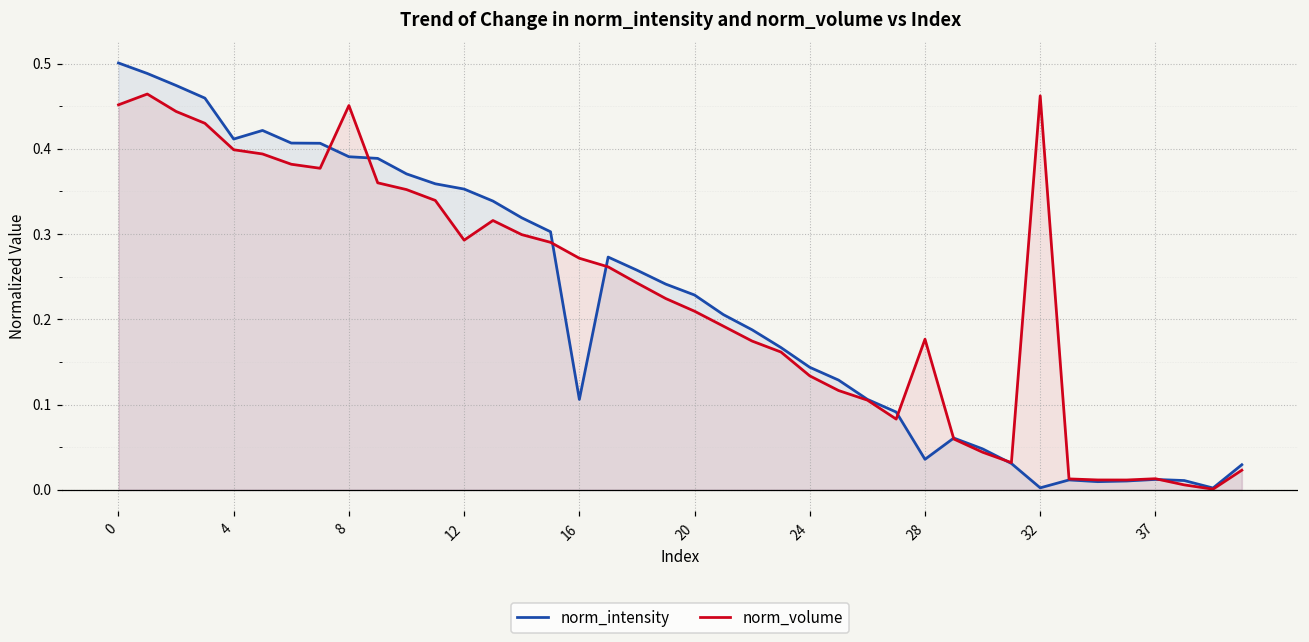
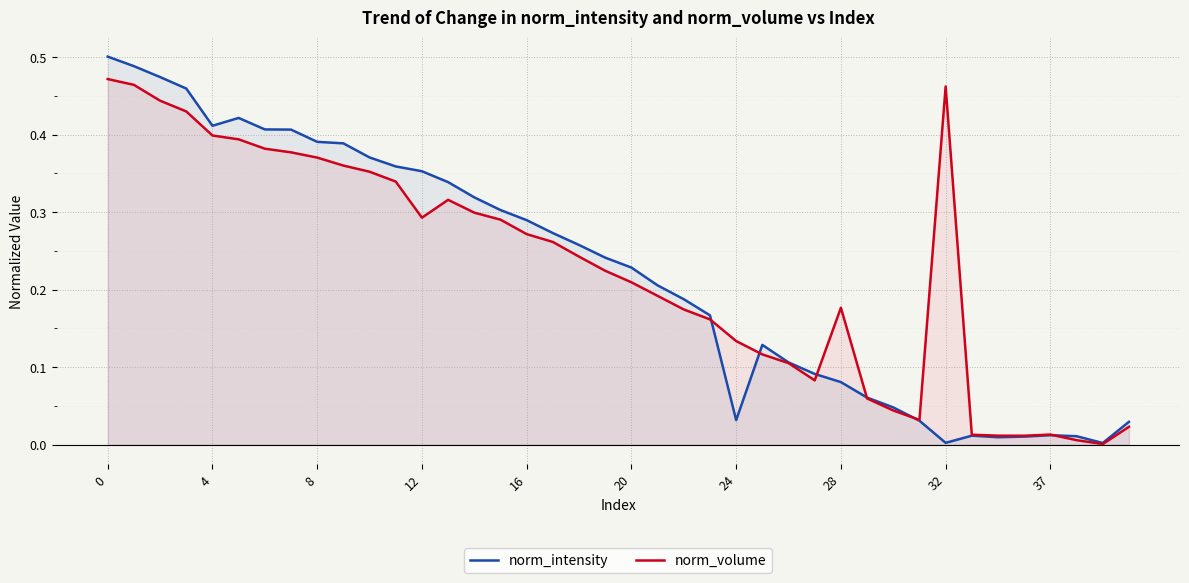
norm_volume, 0: 0.45 -> 0.47
norm_volume, 8: 0.45 -> 0.37
norm_intensity, 16: 0.11 -> 0.29
norm_intensity, 24: 0.14 -> 0.03
norm_intensity, 28: 0.04 -> 0.08
